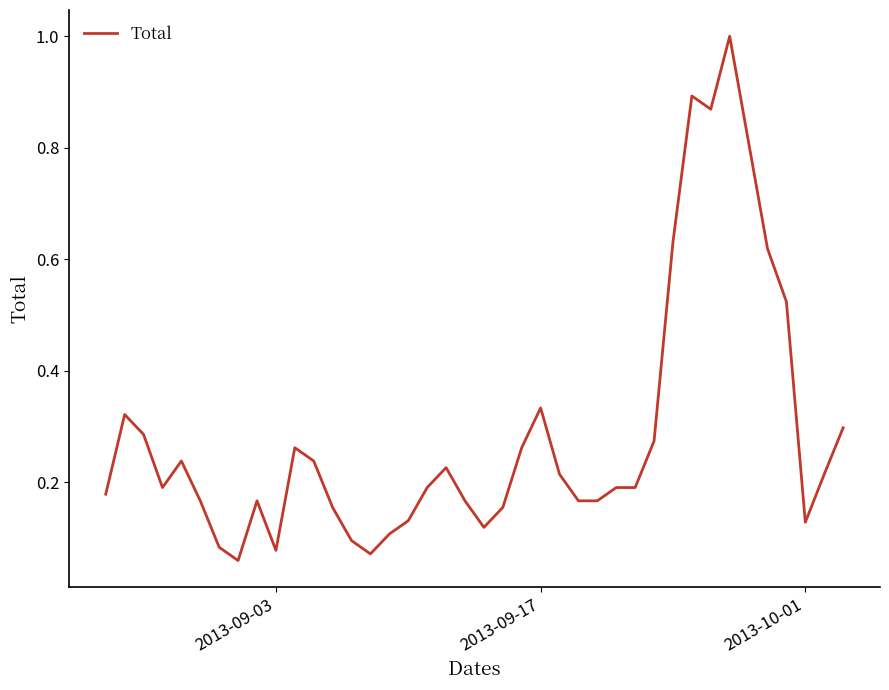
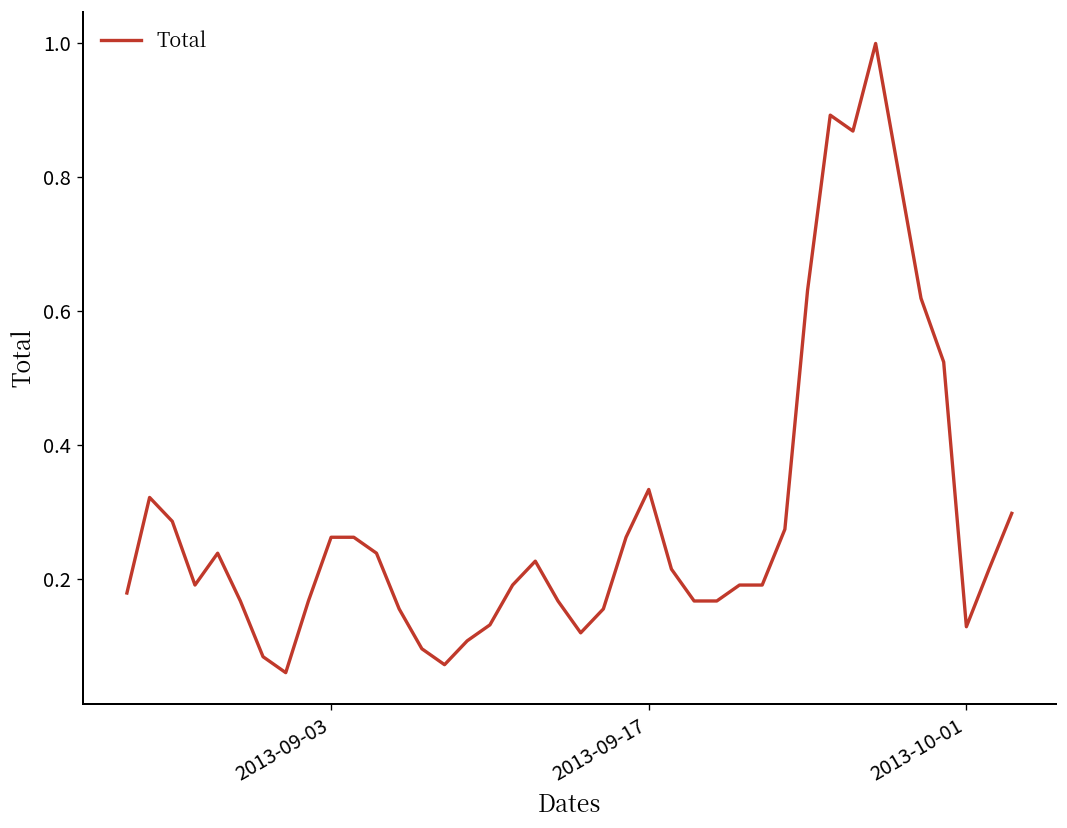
2013-09-03: 0.08 -> 0.26
